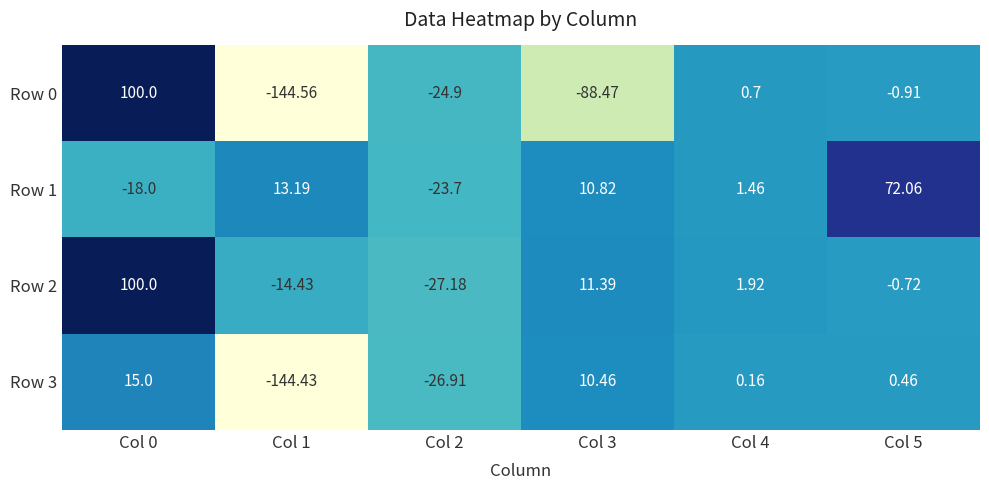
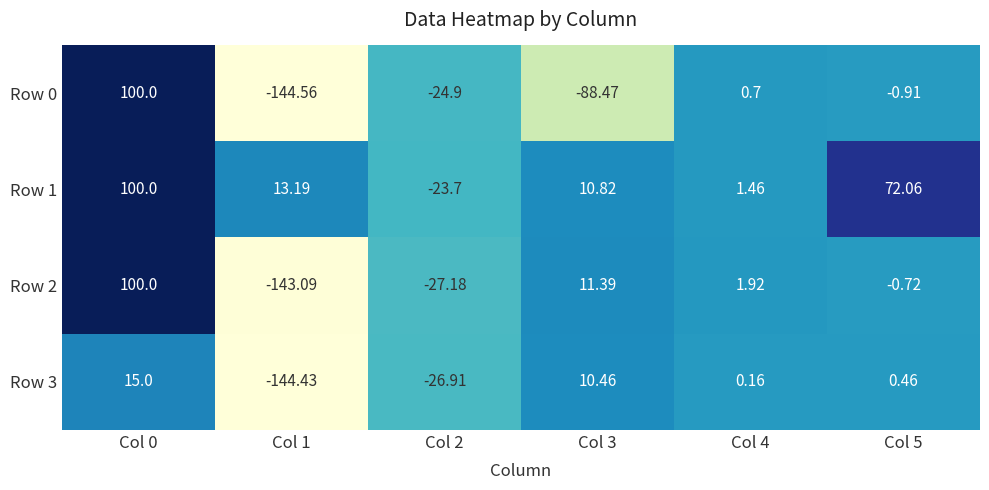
Row 1, Col 0: -18.0 -> 100.0
Row 2, Col 1: -14.43 -> -143.09
